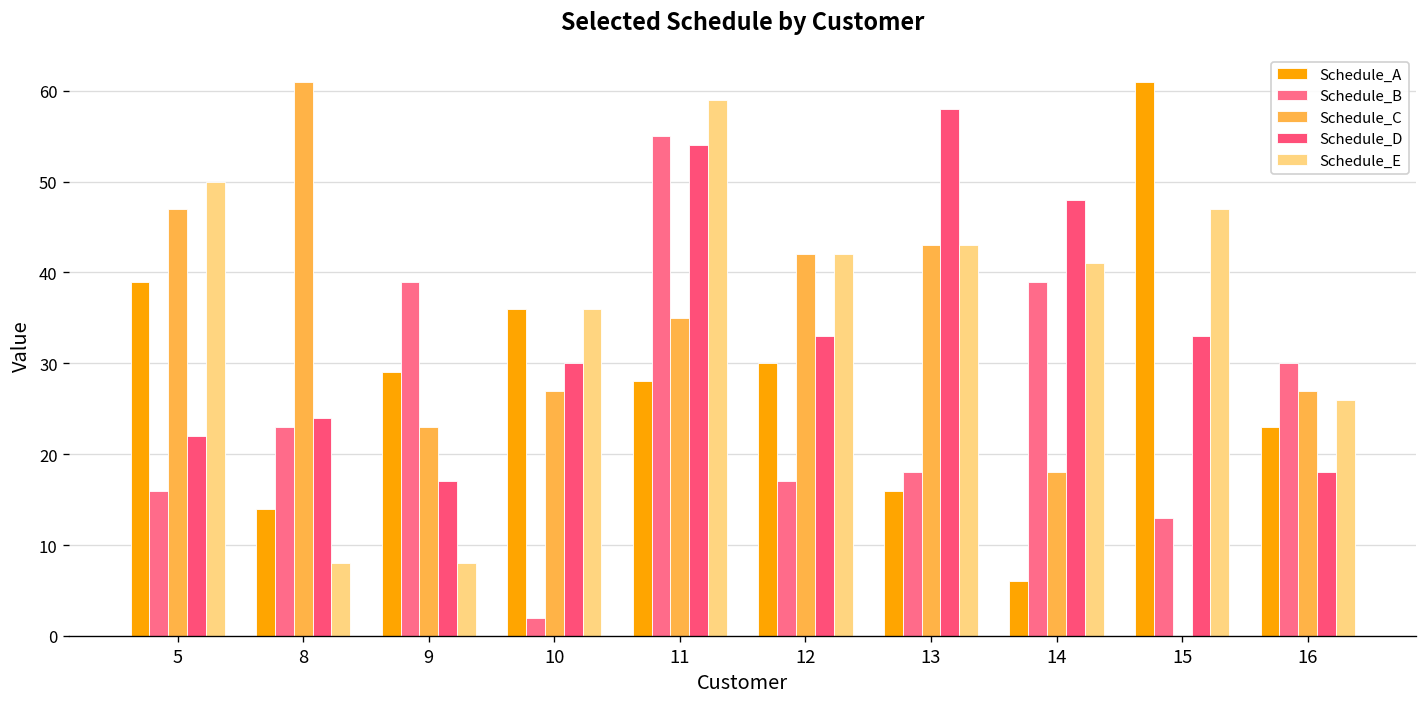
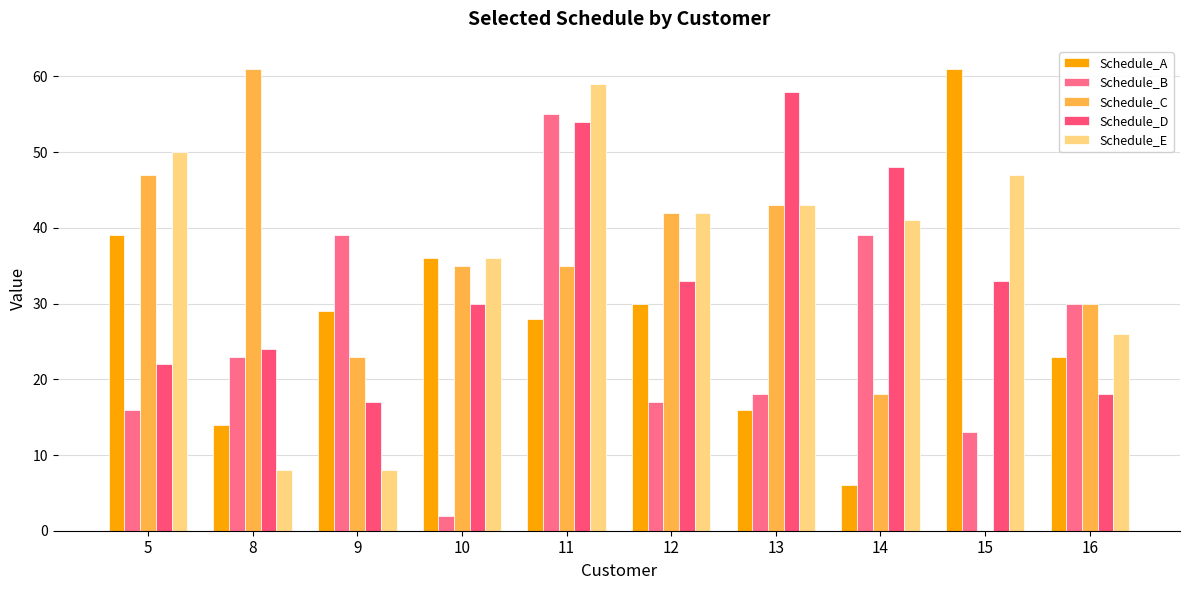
Schedule_C, 10: 27 -> 35
Schedule_C, 16: 27 -> 30
